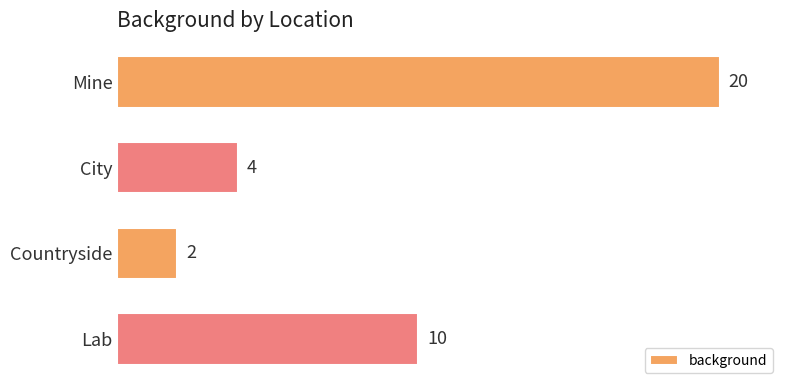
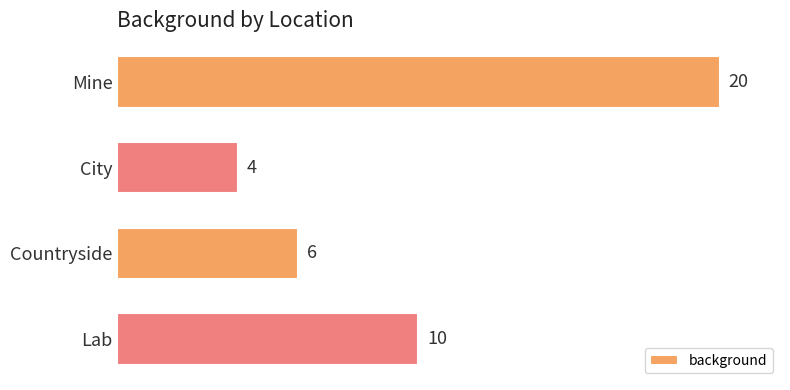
Countryside: 2 -> 6
